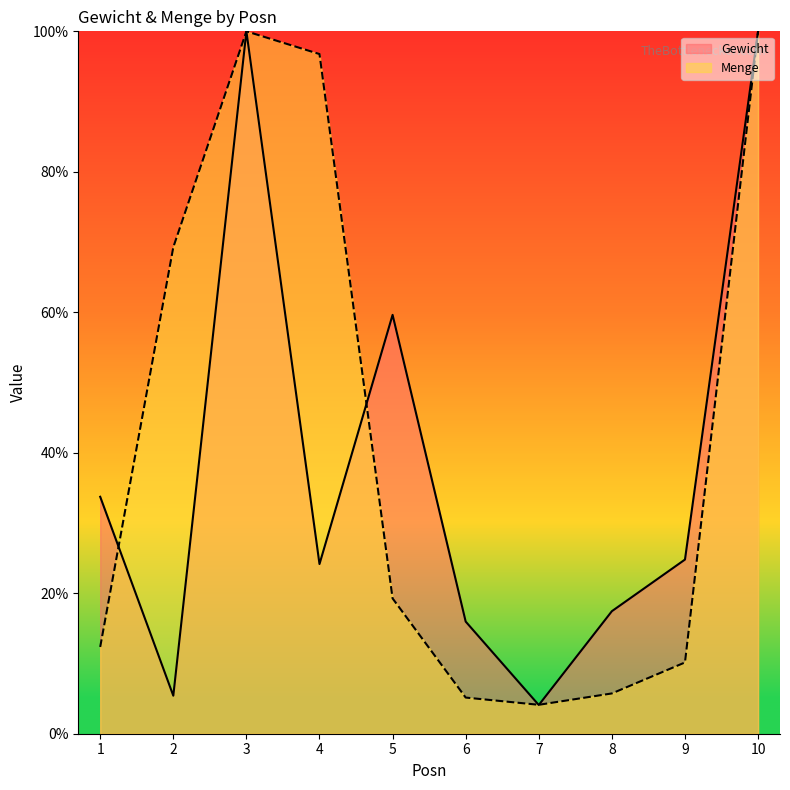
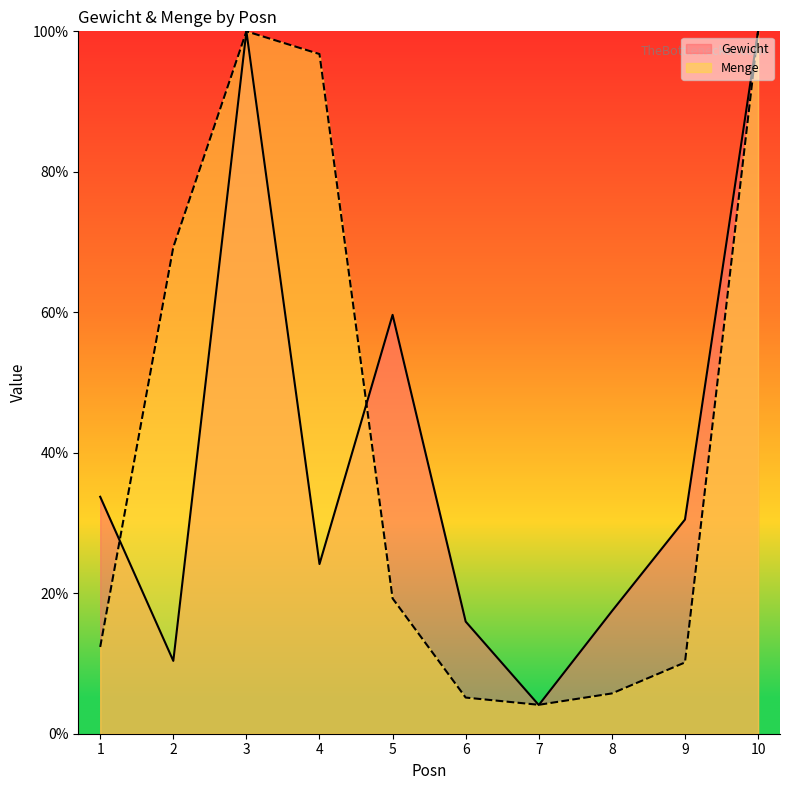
Gewicht, 2: 5% -> 10%
Gewicht, 9: 25% -> 30%
